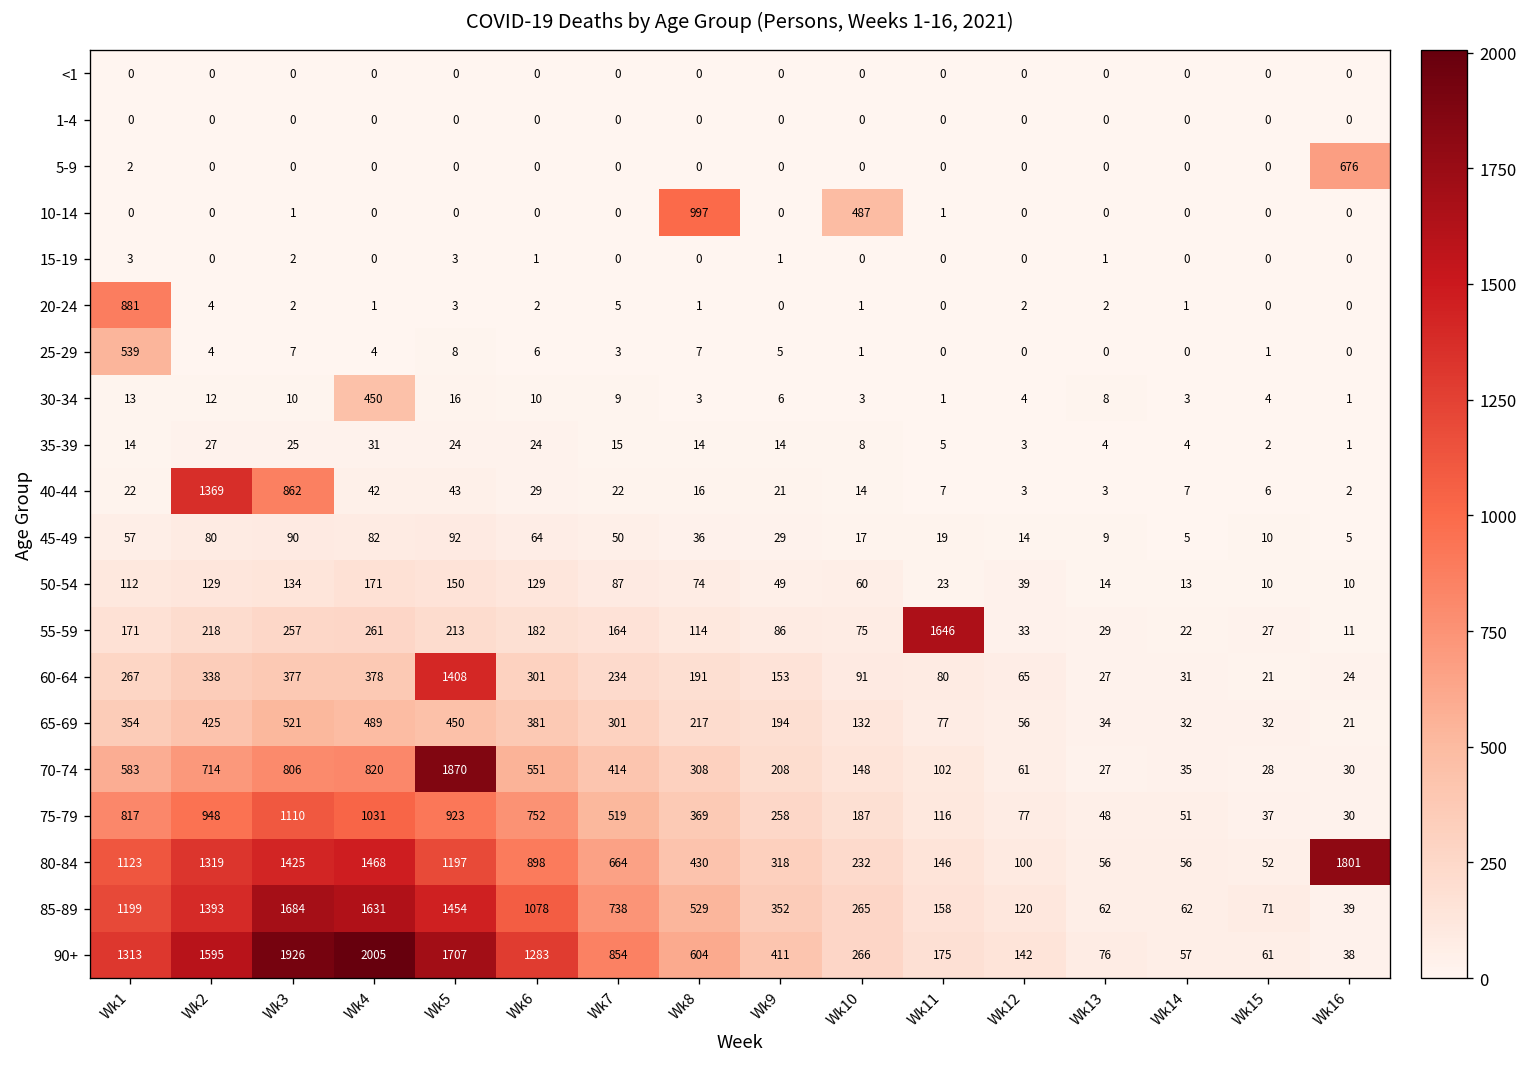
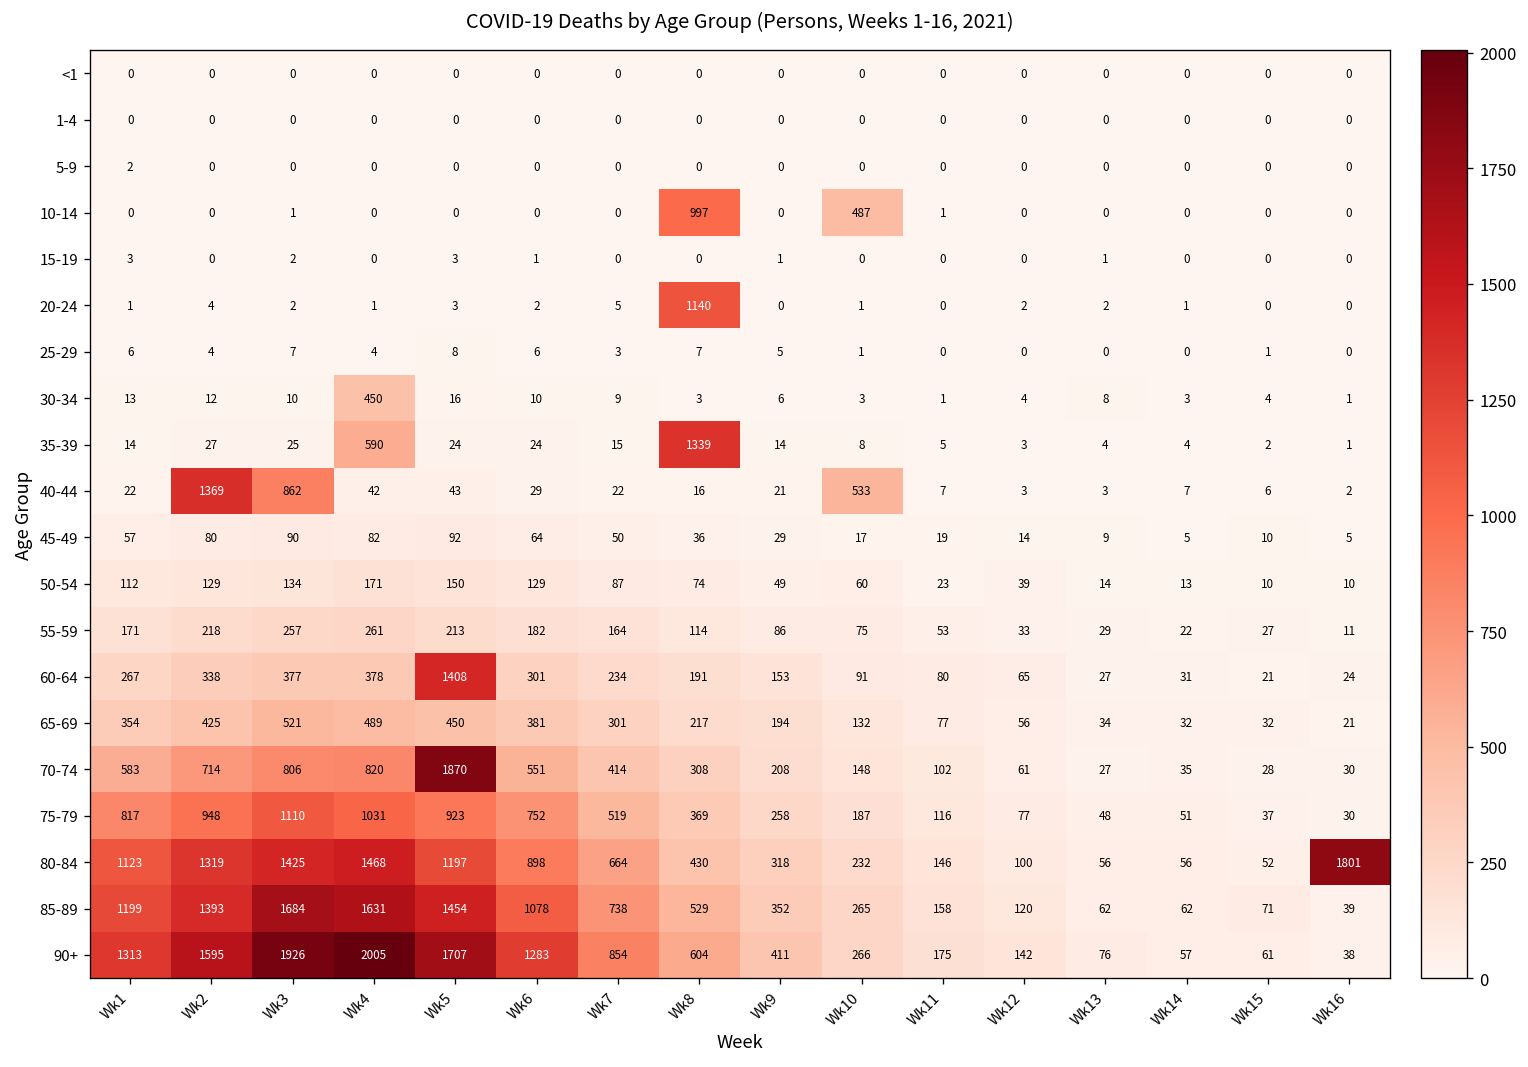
5-9, Wk16: 676 -> 0
20-24, Wk1: 881 -> 1
20-24, Wk8: 1 -> 1140
25-29, Wk1: 539 -> 6
35-39, Wk4: 31 -> 590
35-39, Wk8: 14 -> 1339
40-44, Wk10: 14 -> 533
55-59, Wk11: 1646 -> 53
